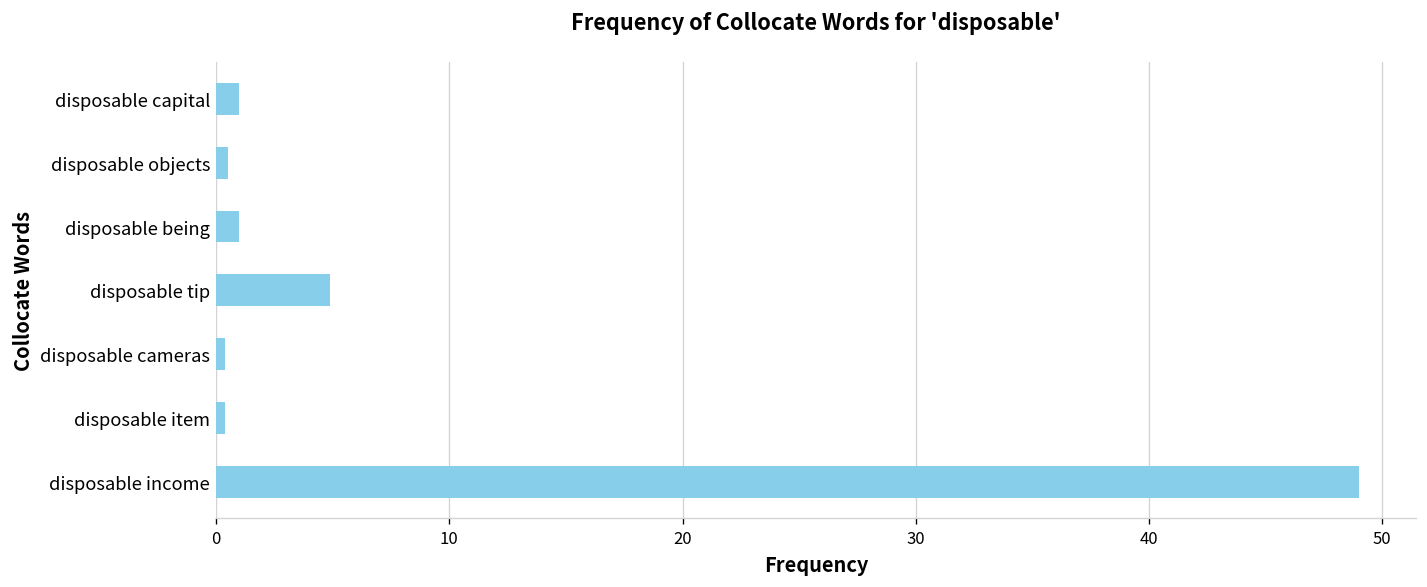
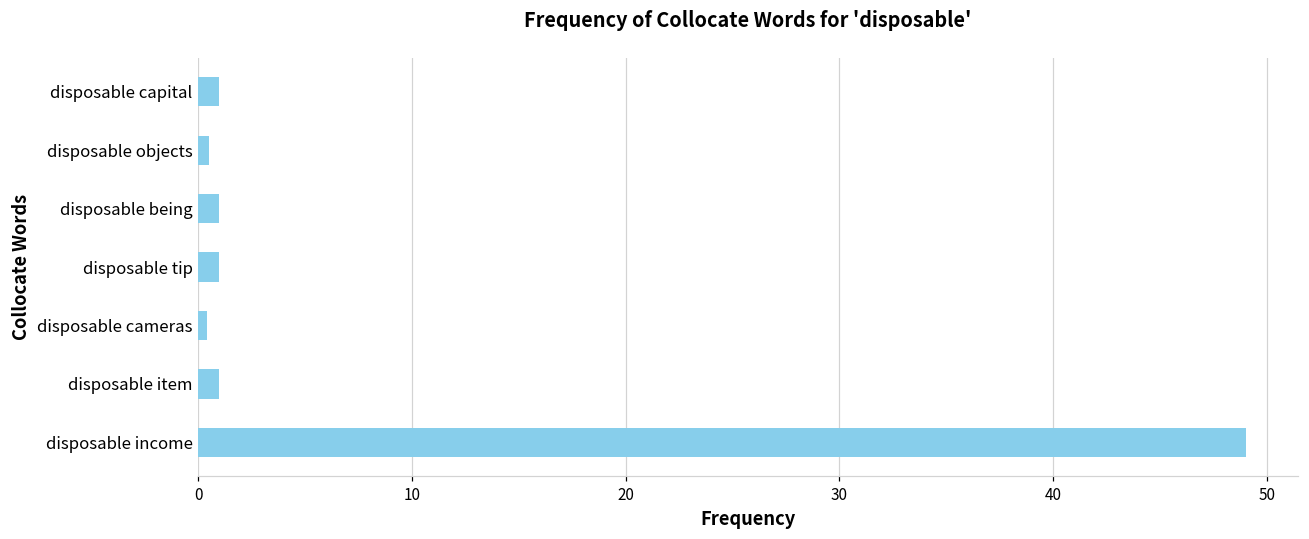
disposable tip: 4.9 -> 1.0
disposable item: 0.4 -> 1.0
